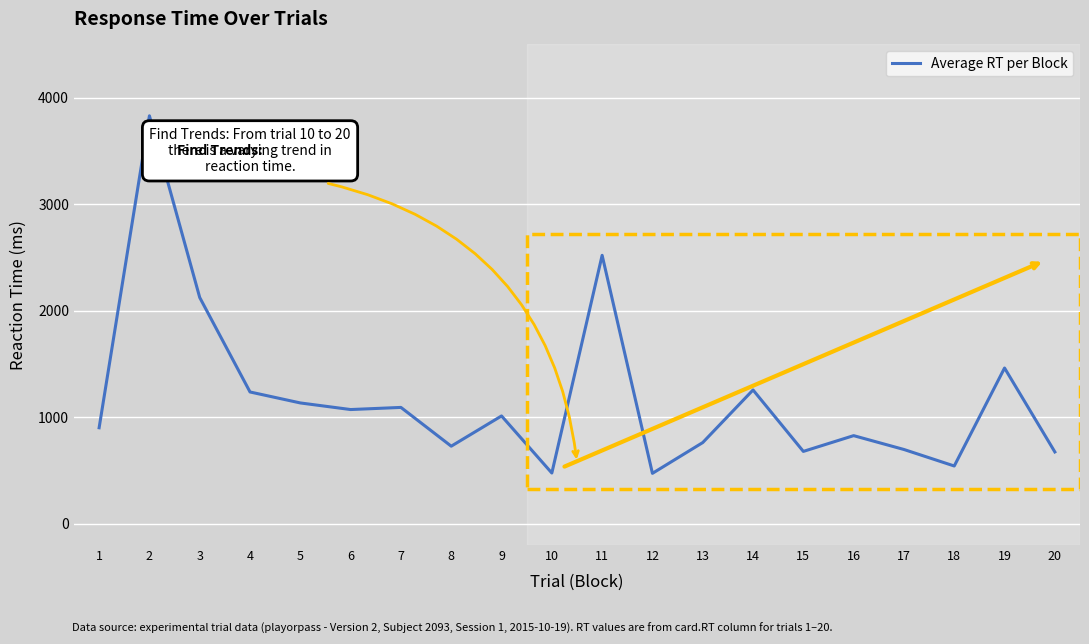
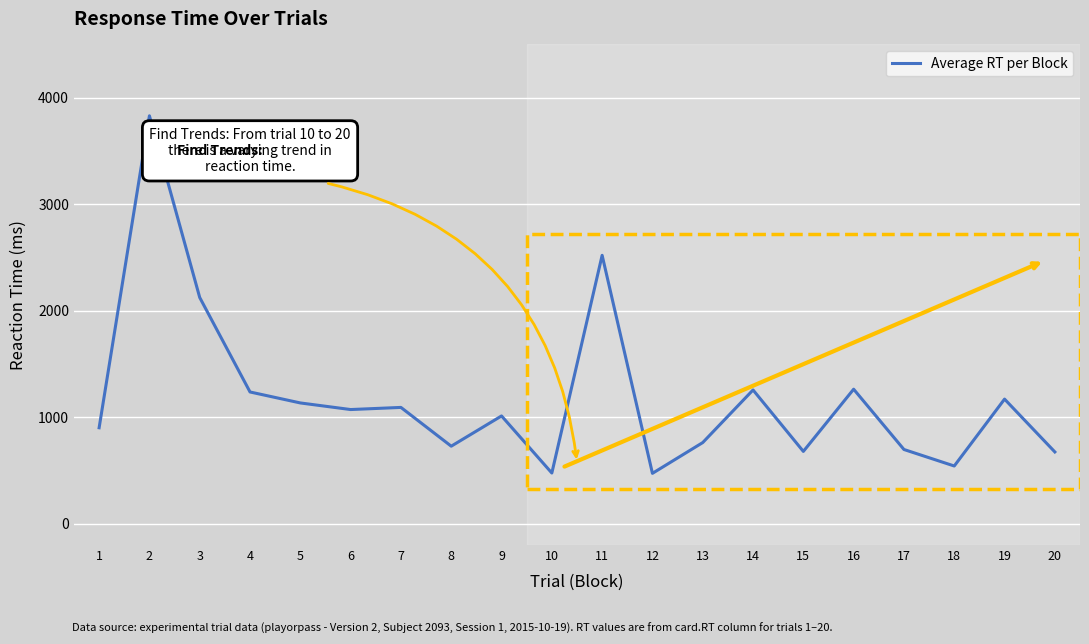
16: 830 -> 1260
19: 1460 -> 1170
